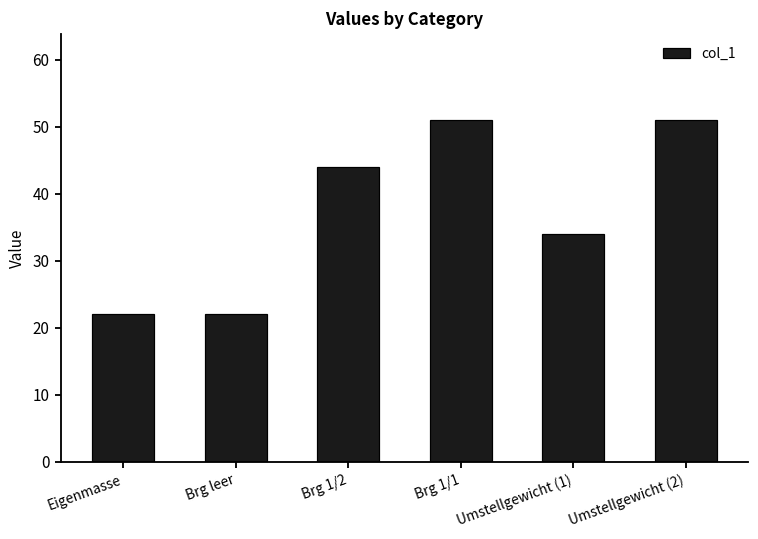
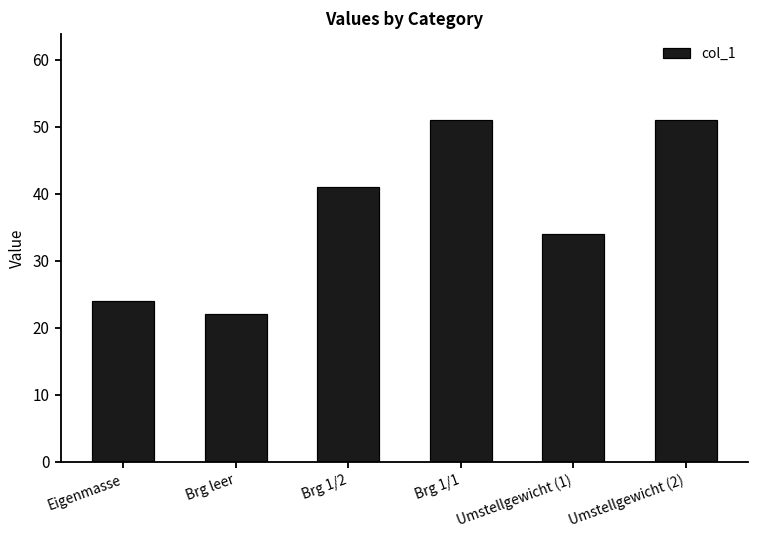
Eigenmasse: 22 -> 24
Brg 1/2: 44 -> 41
